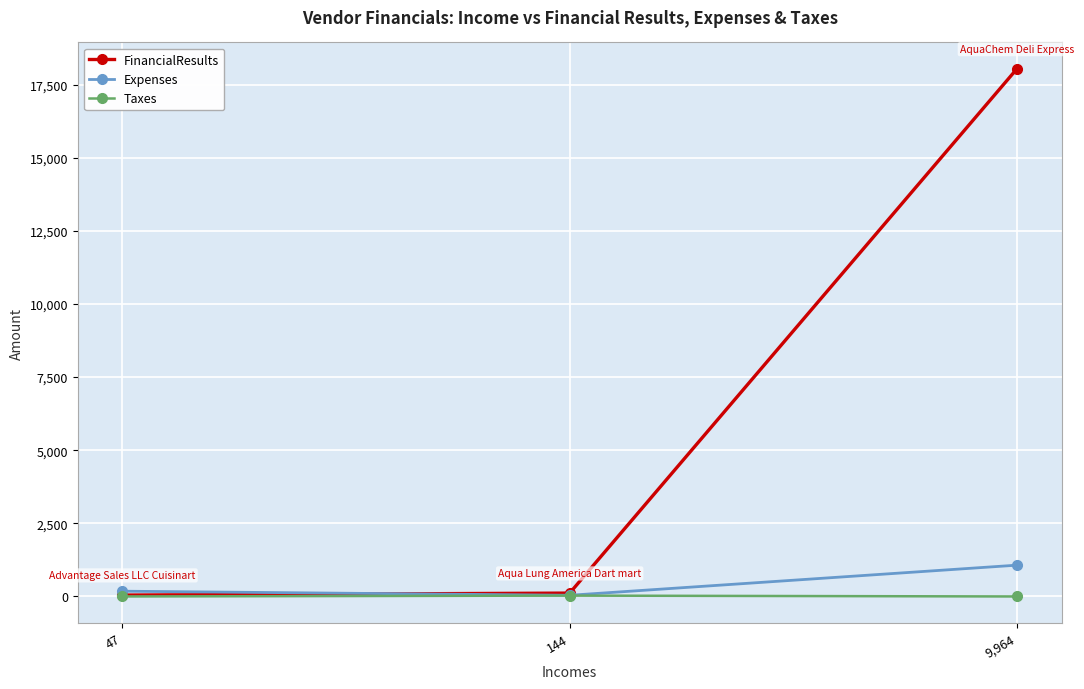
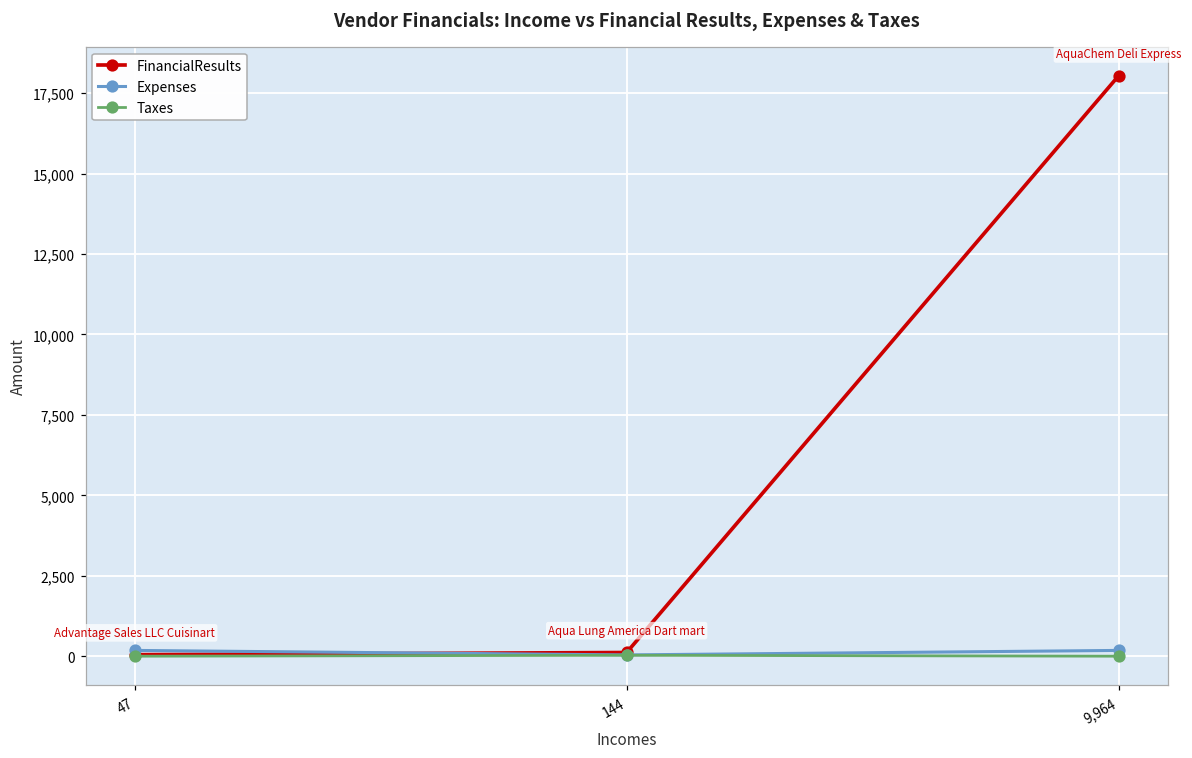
Expenses, 9,964: 1,100 -> 200
